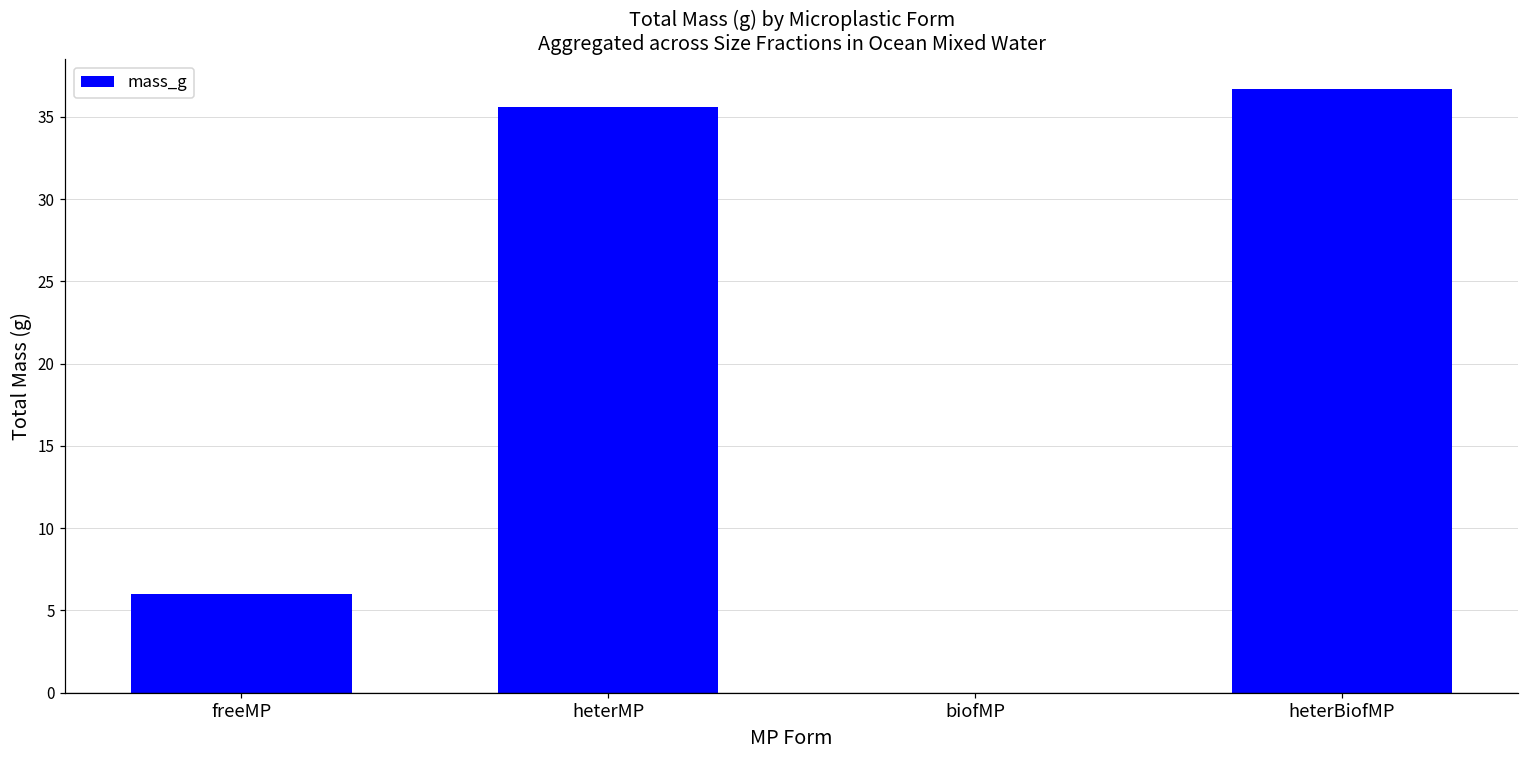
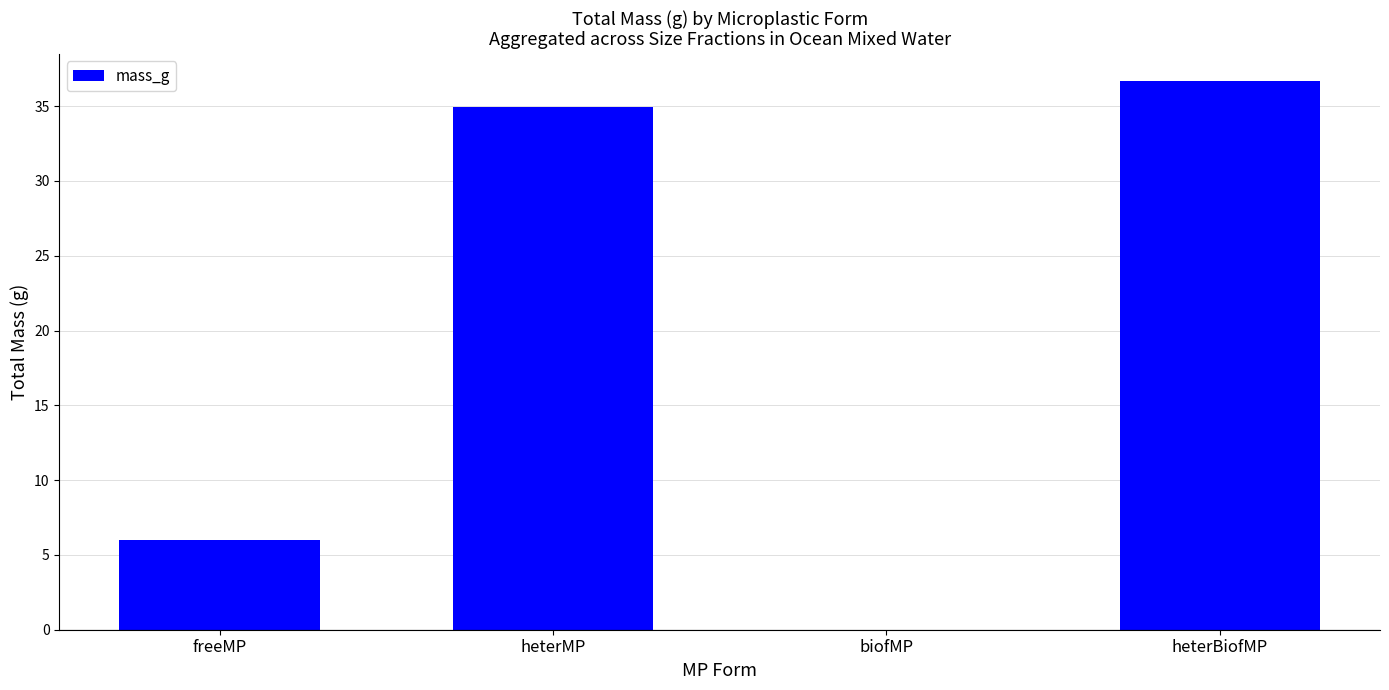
heterMP: 35.6 -> 35.0
